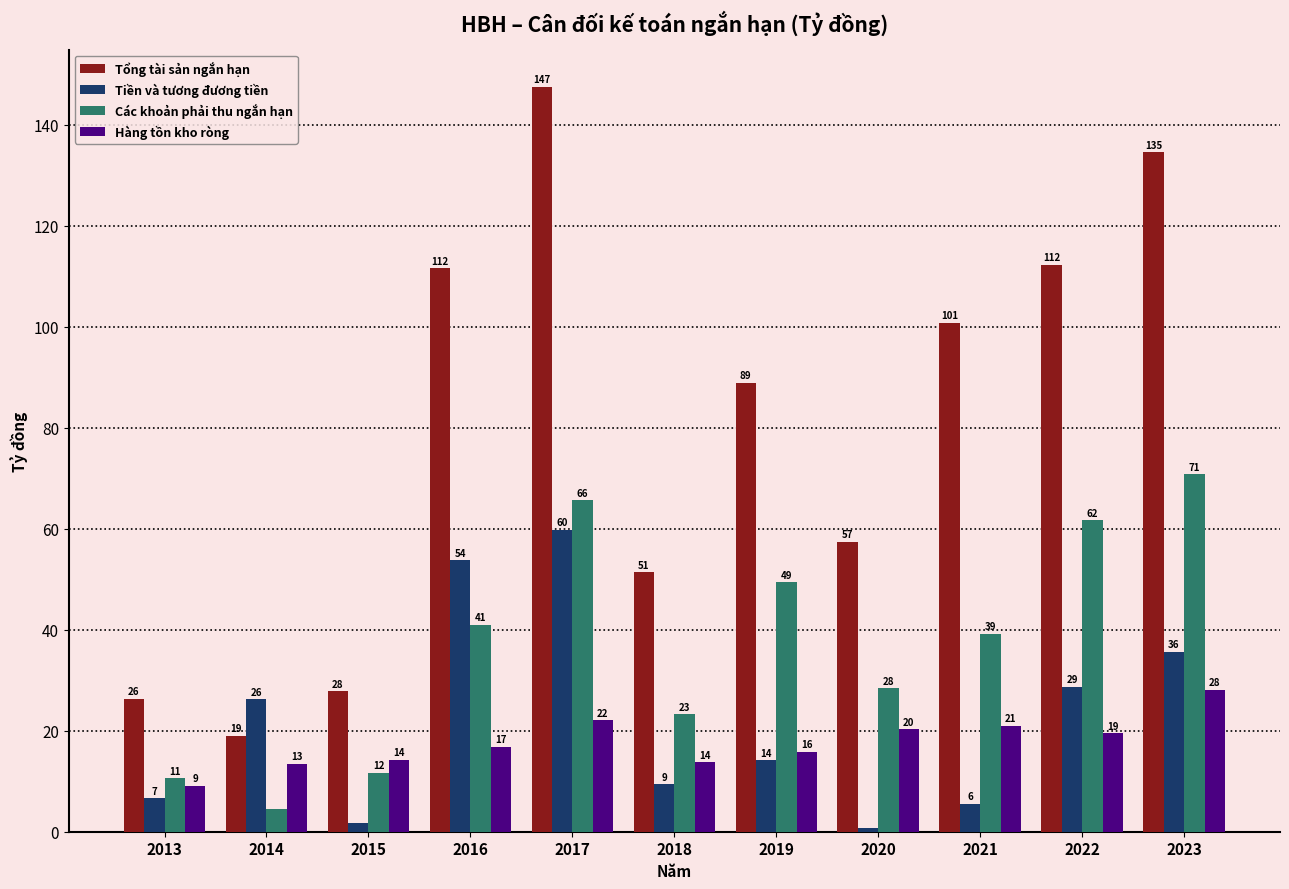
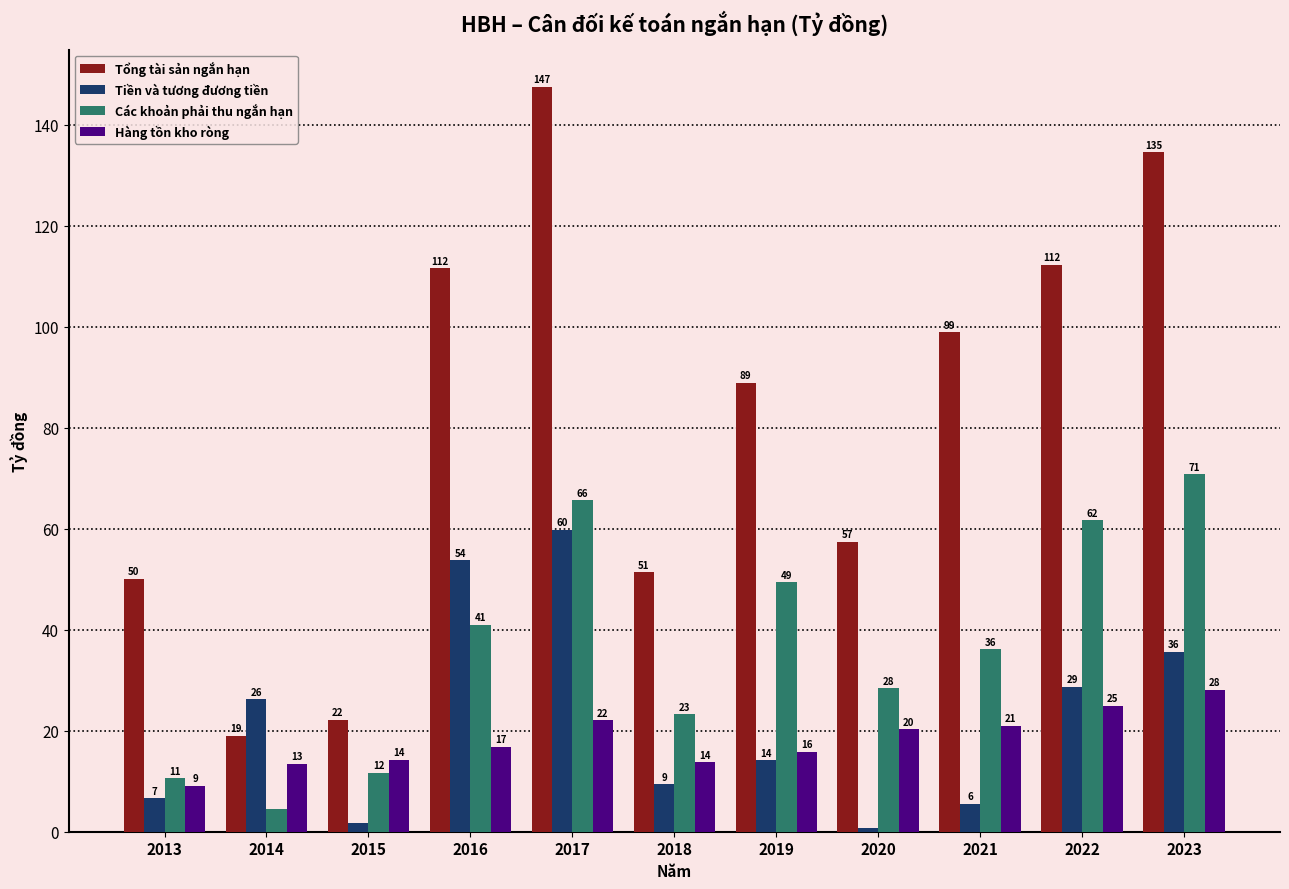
Tổng tài sản ngắn hạn, 2013: 26 -> 50
Tổng tài sản ngắn hạn, 2015: 28 -> 22
Tổng tài sản ngắn hạn, 2021: 101 -> 99
Các khoản phải thu ngắn hạn, 2021: 39 -> 36
Hàng tồn kho ròng, 2022: 19 -> 25
